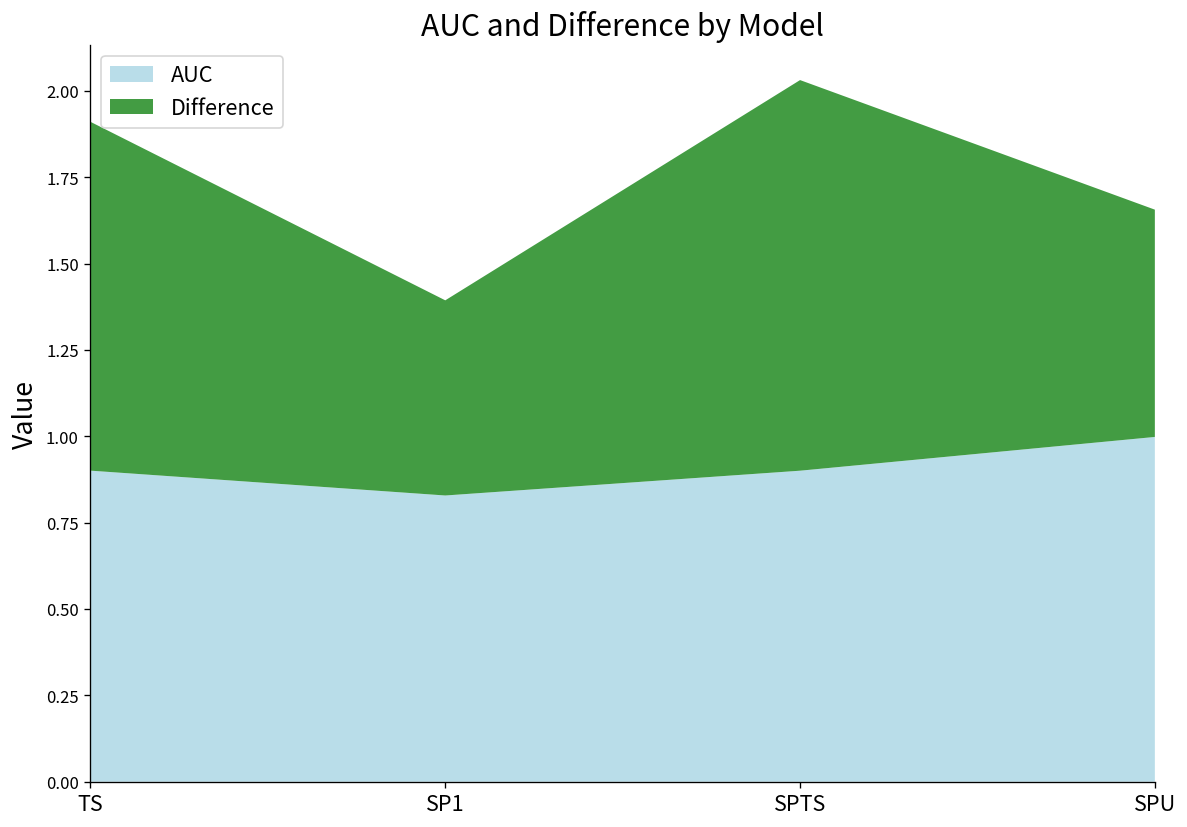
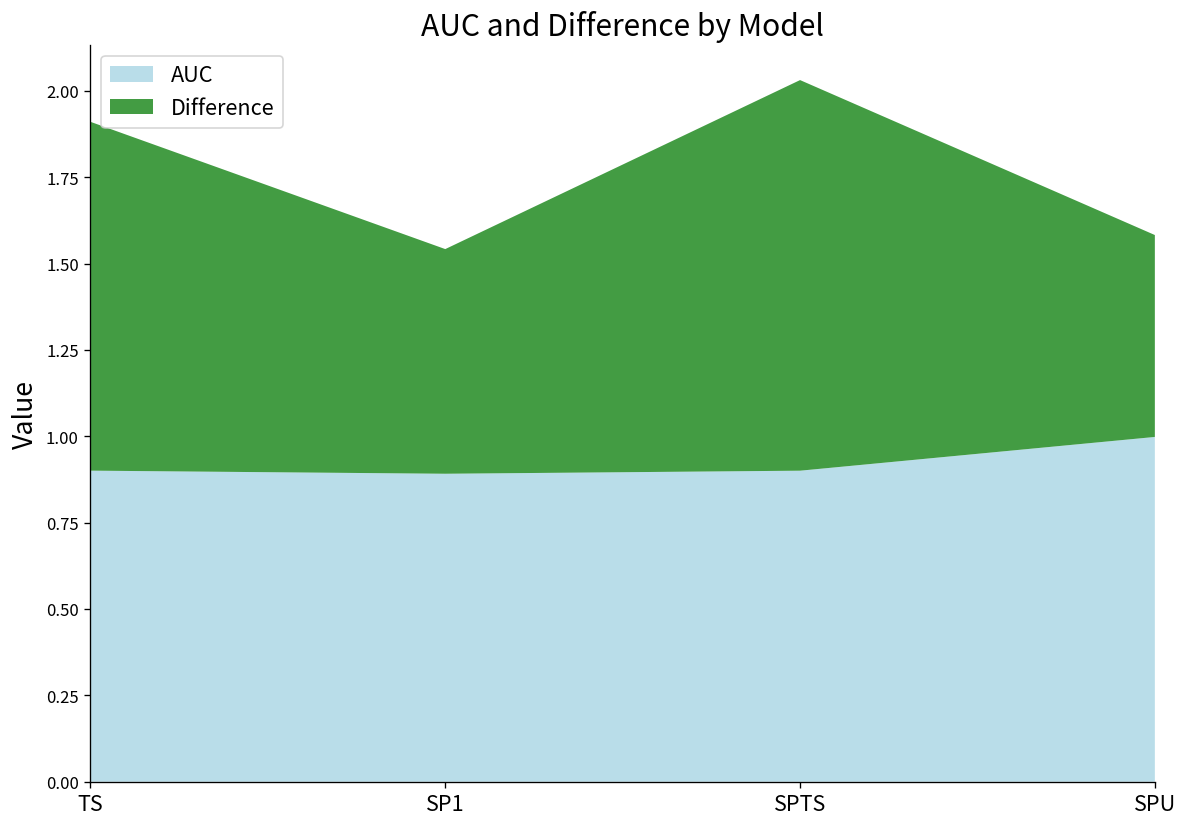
AUC, SP1: 0.83 -> 0.89
Difference, SP1: 0.56 -> 0.65
Difference, SPU: 0.66 -> 0.58
